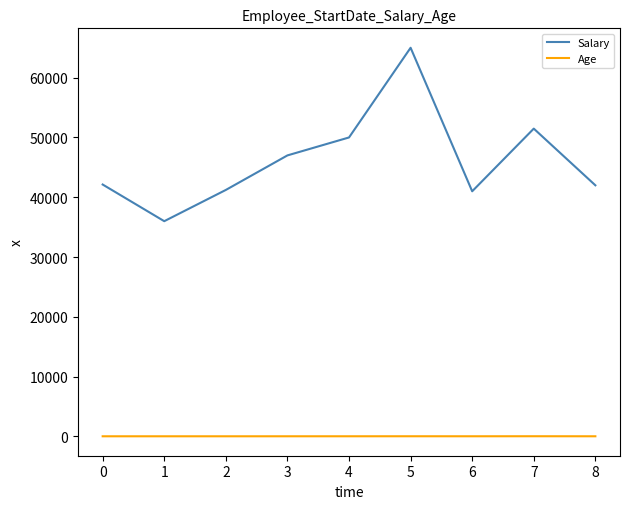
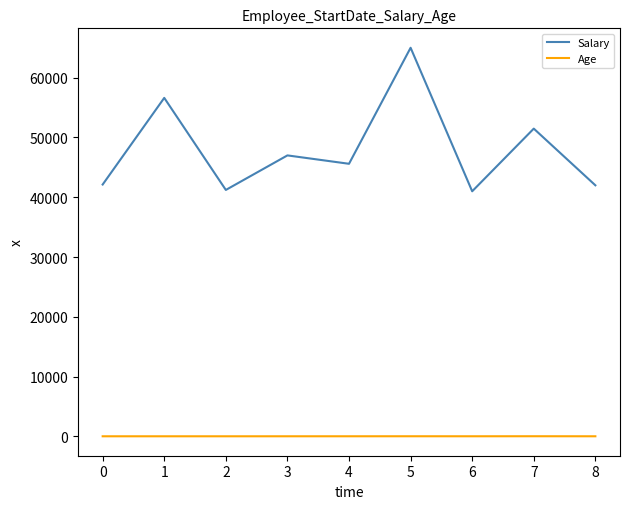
Salary, 1: 36000 -> 57000
Salary, 4: 50000 -> 46000
